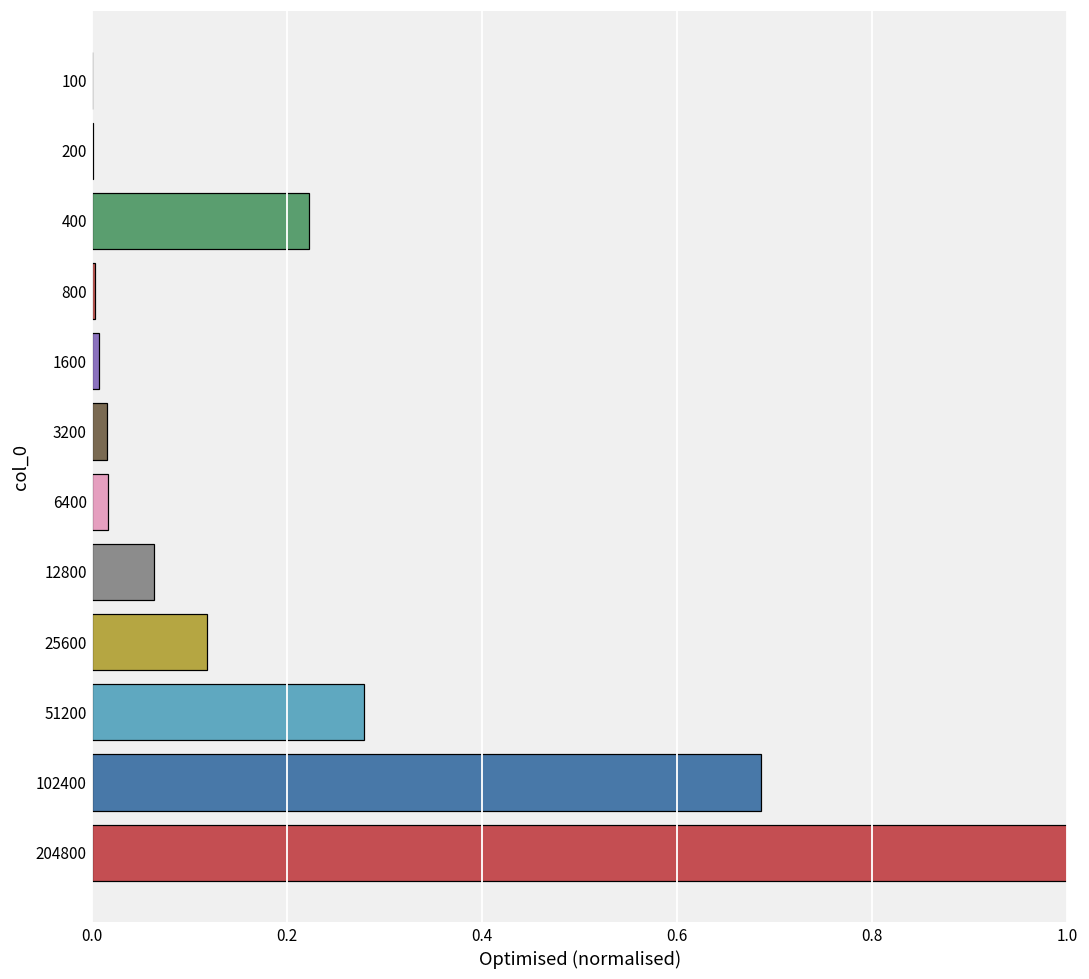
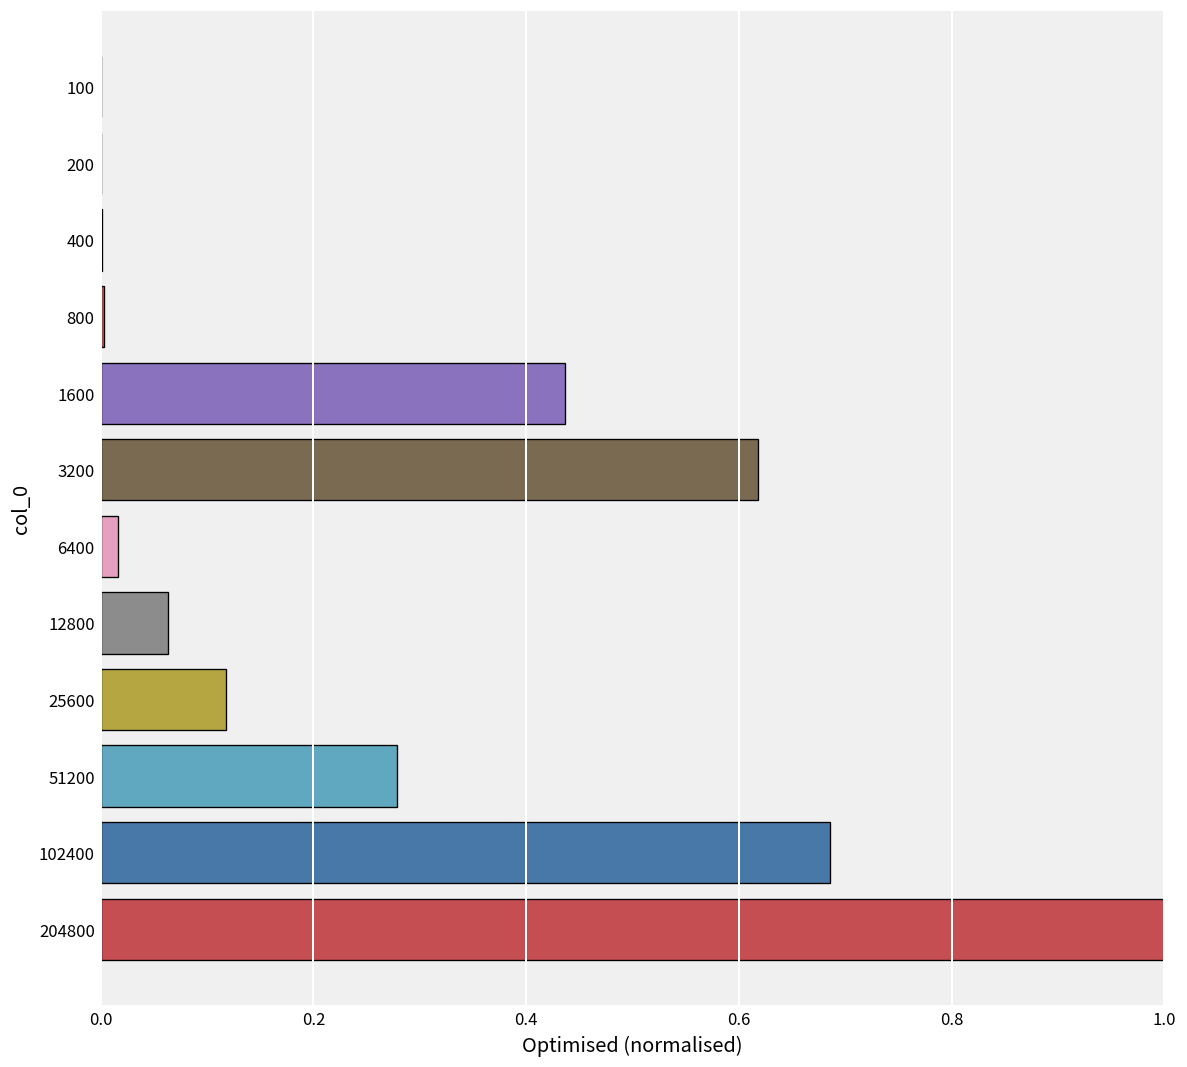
400: 0.22 -> 0.00
1600: 0.01 -> 0.44
3200: 0.01 -> 0.62
